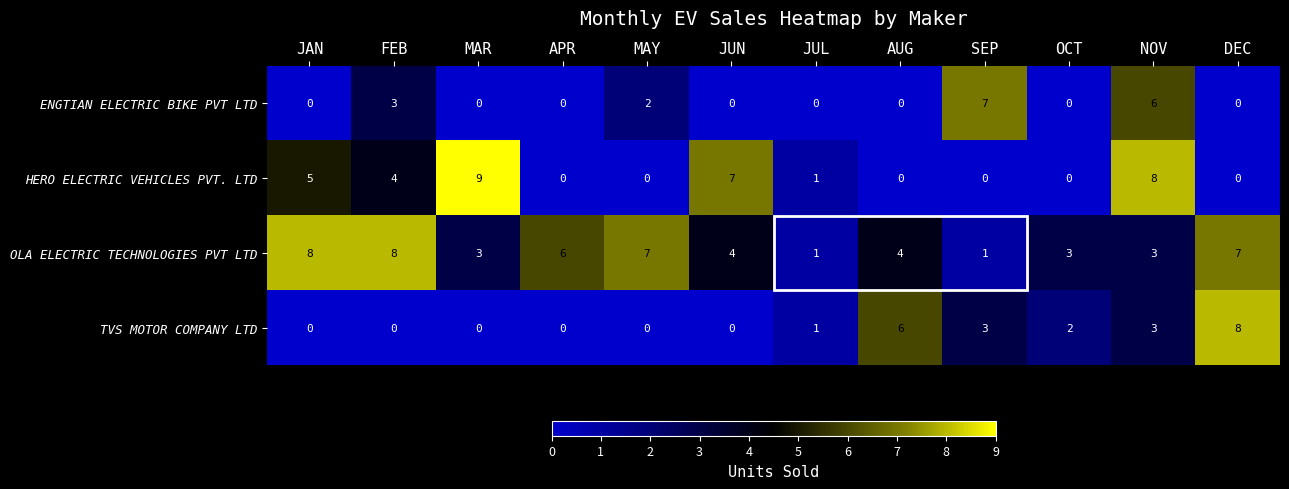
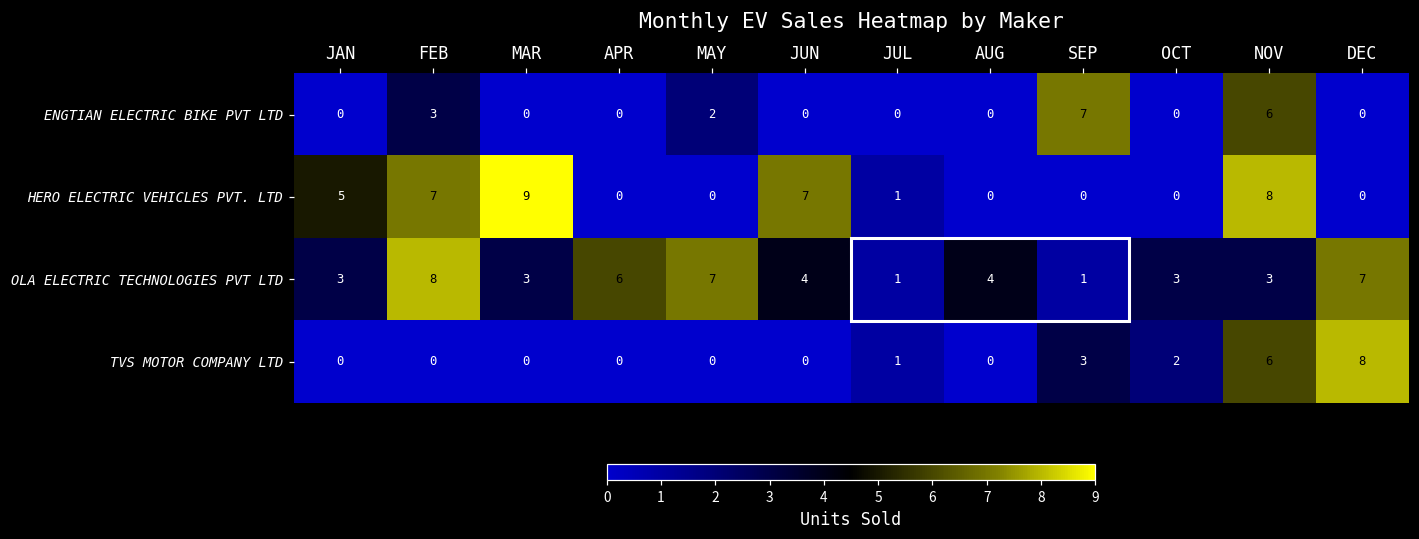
HERO ELECTRIC VEHICLES PVT. LTD, FEB: 4 -> 7
OLA ELECTRIC TECHNOLOGIES PVT LTD, JAN: 8 -> 3
TVS MOTOR COMPANY LTD, AUG: 6 -> 0
TVS MOTOR COMPANY LTD, NOV: 3 -> 6
